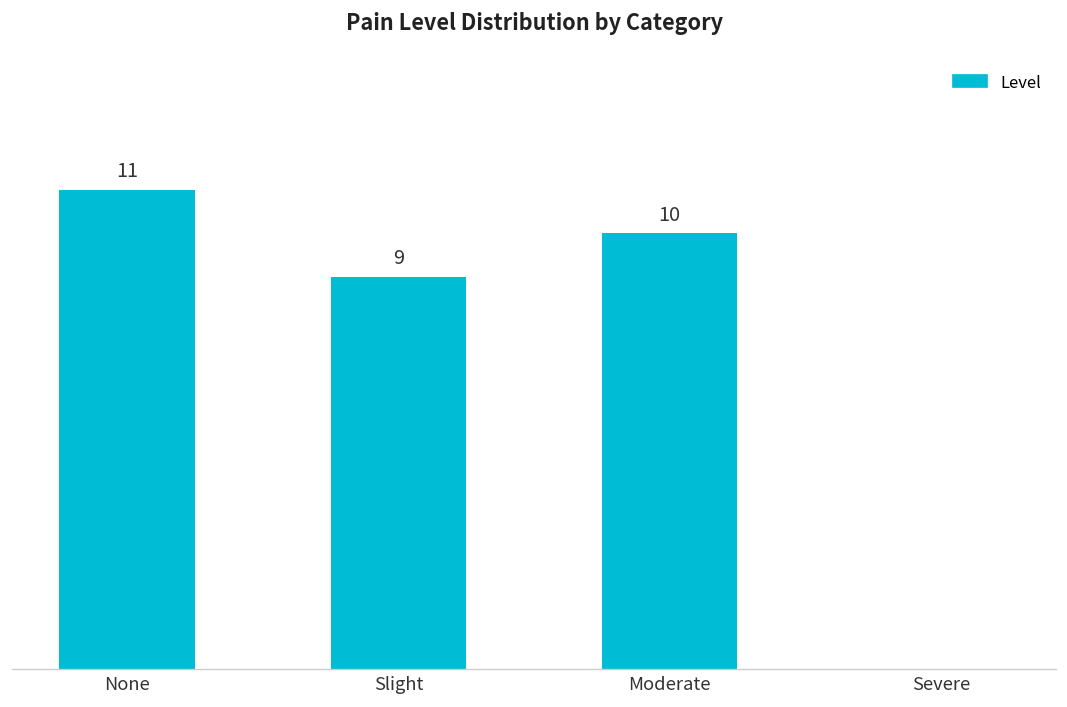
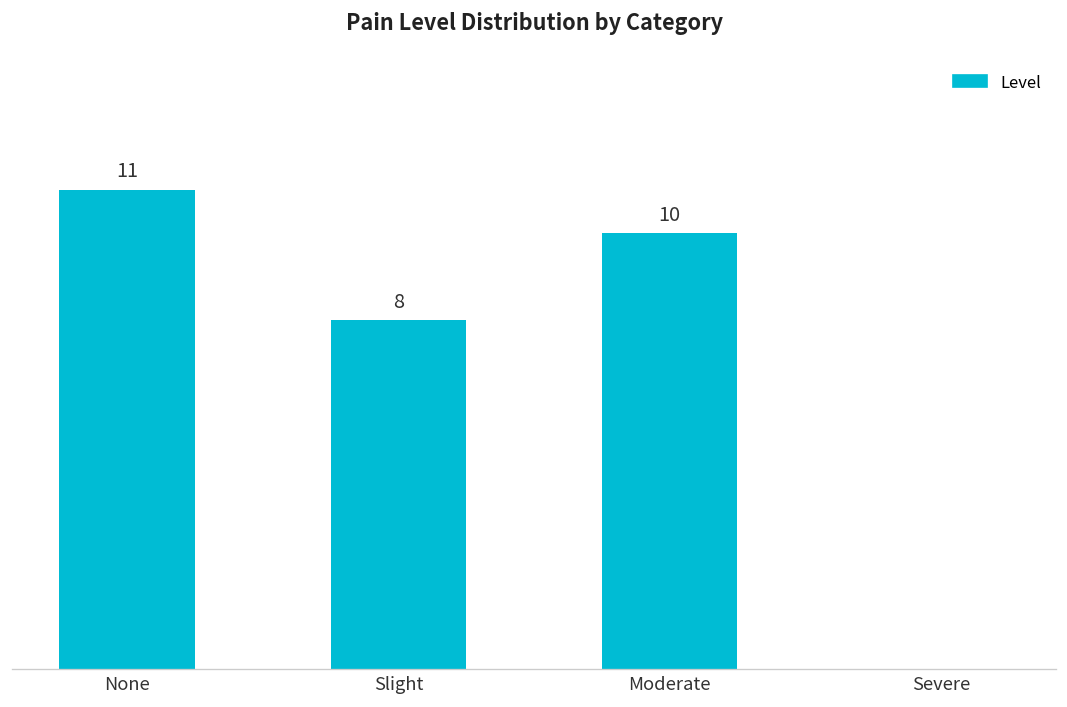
Slight: 9 -> 8
